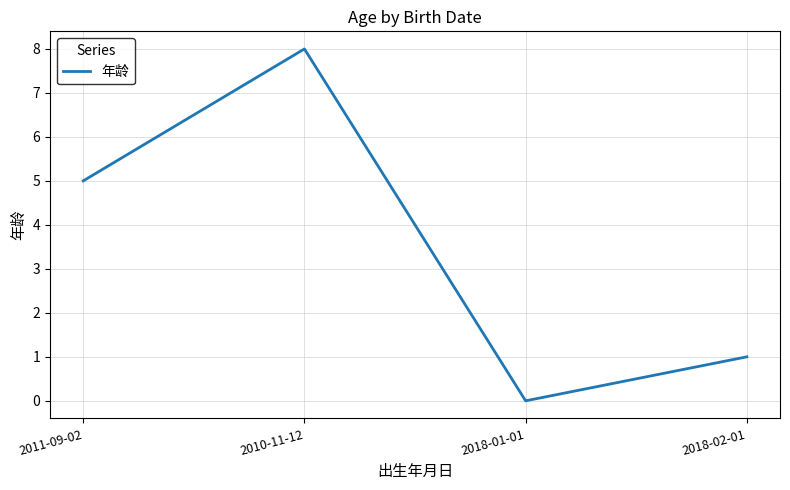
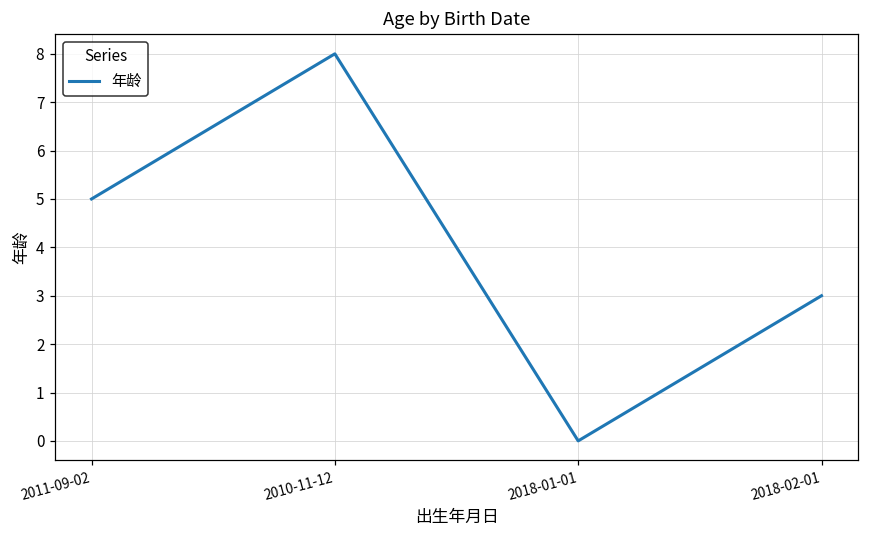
2018-02-01: 1 -> 3
